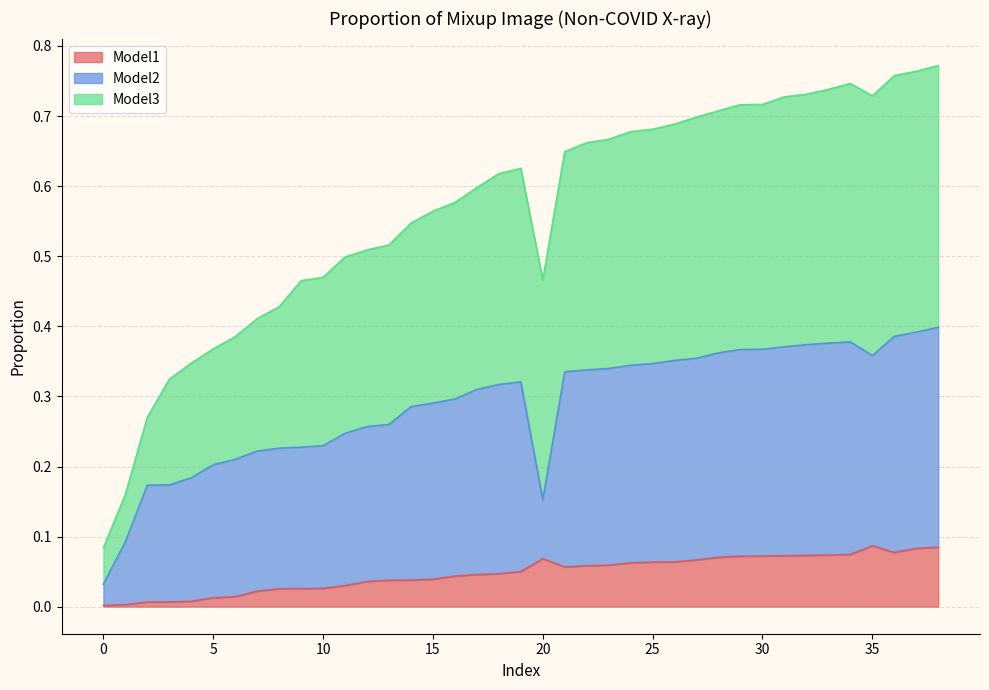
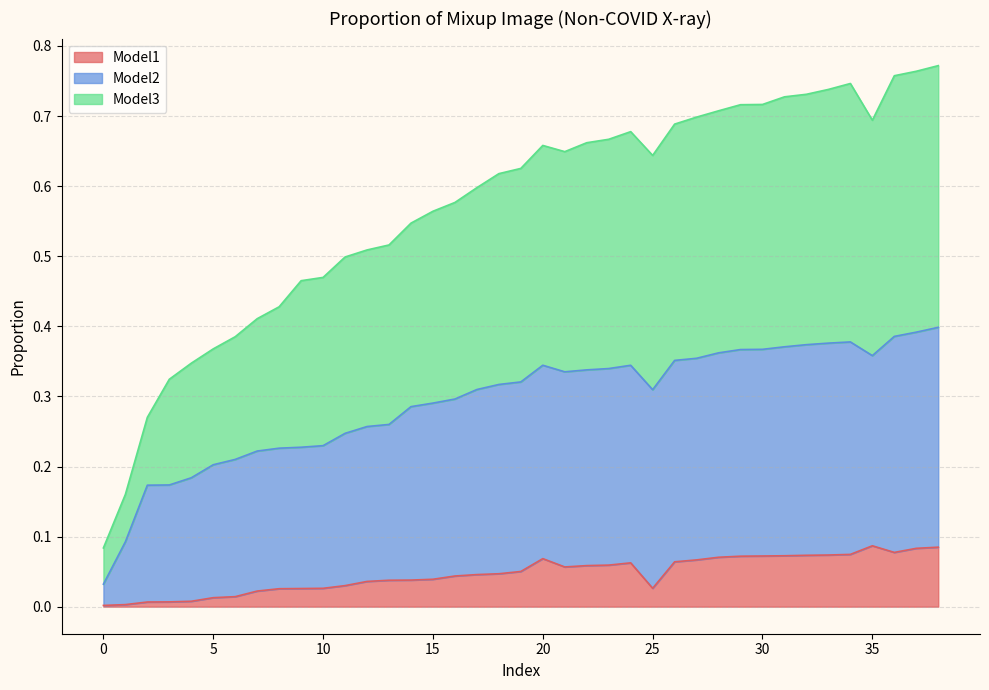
Model2, 20: 0.08 -> 0.28
Model1, 25: 0.06 -> 0.03
Model3, 35: 0.37 -> 0.34
